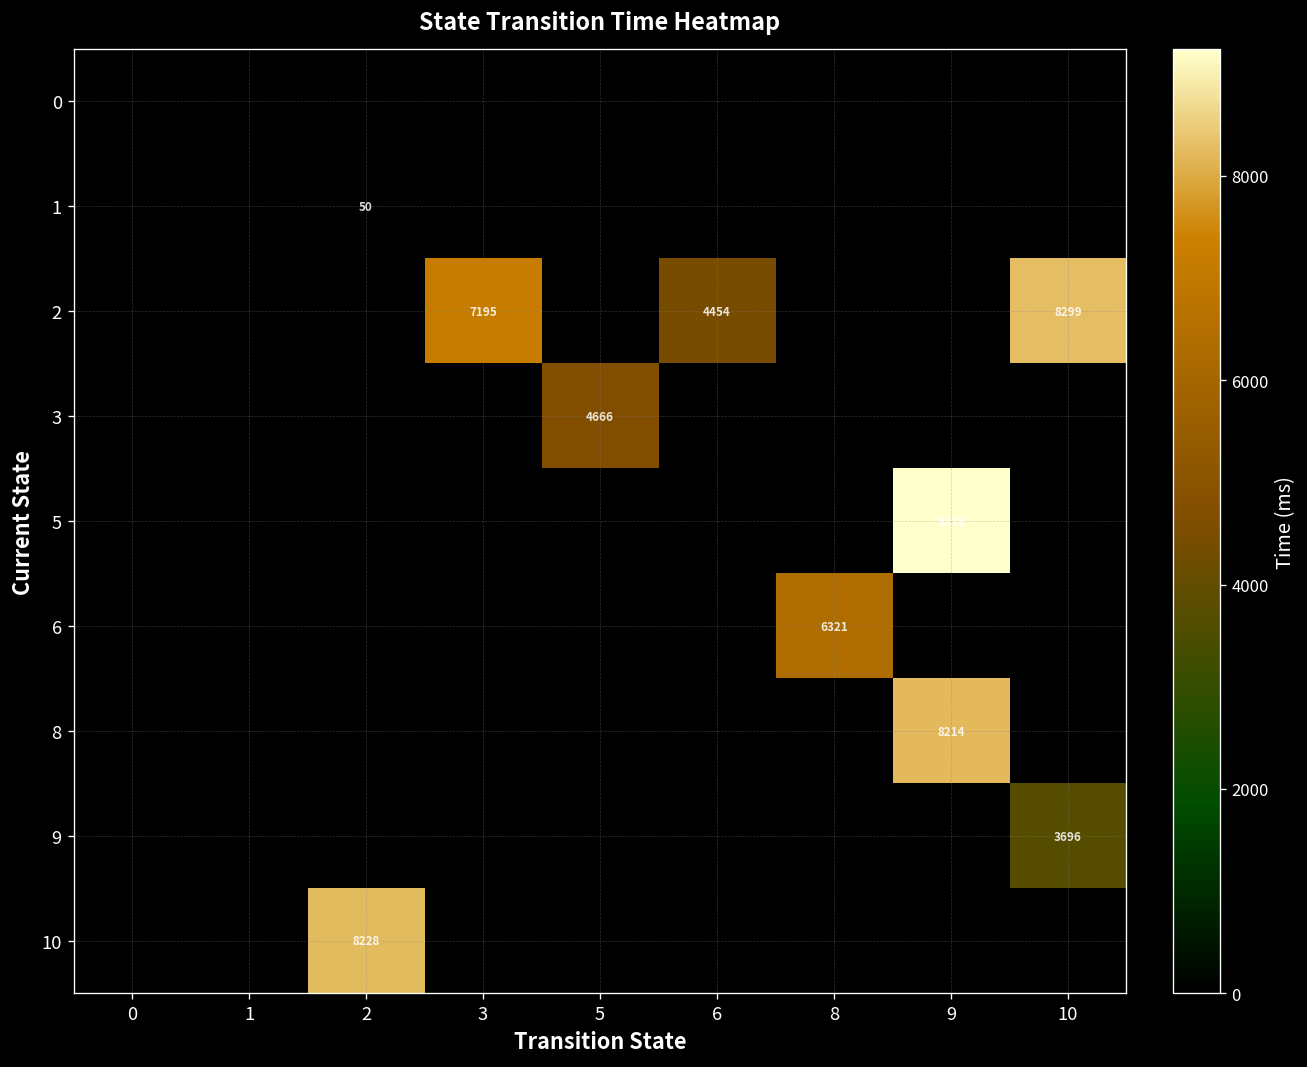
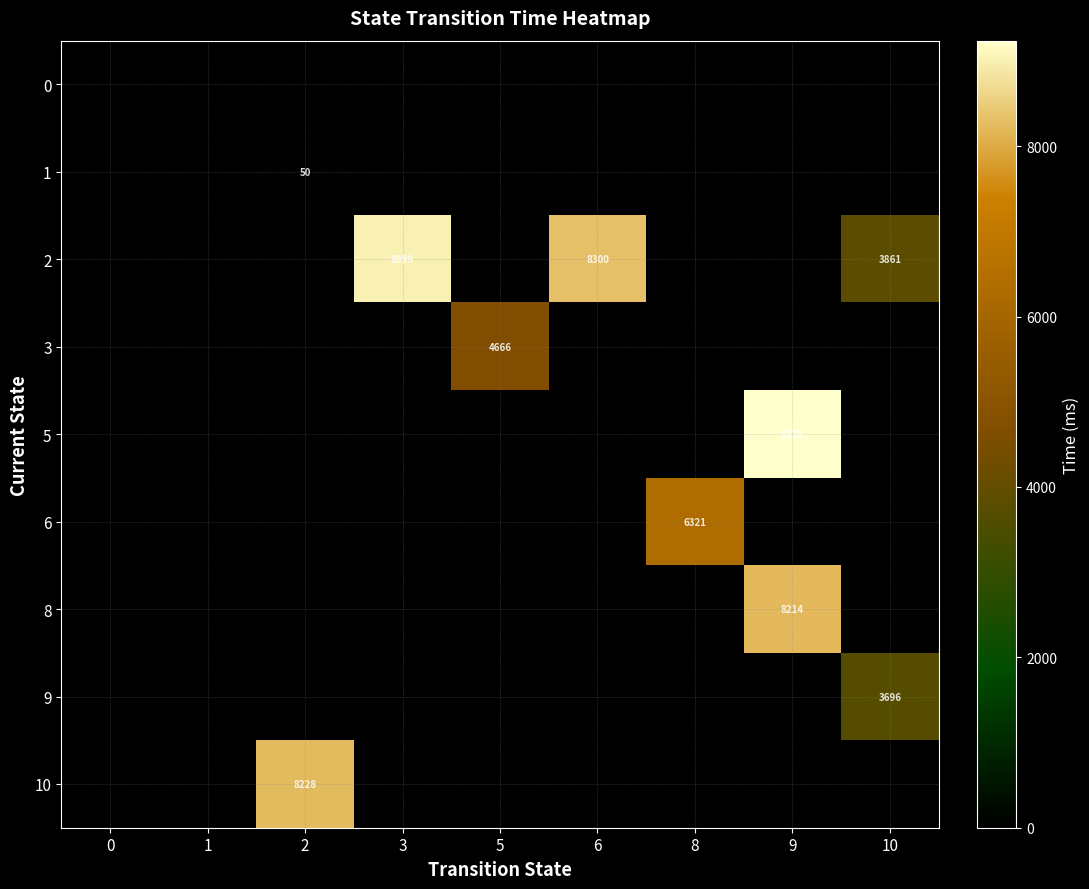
2, 3: 7195 -> 8999
2, 6: 4454 -> 8300
2, 10: 8299 -> 3861
